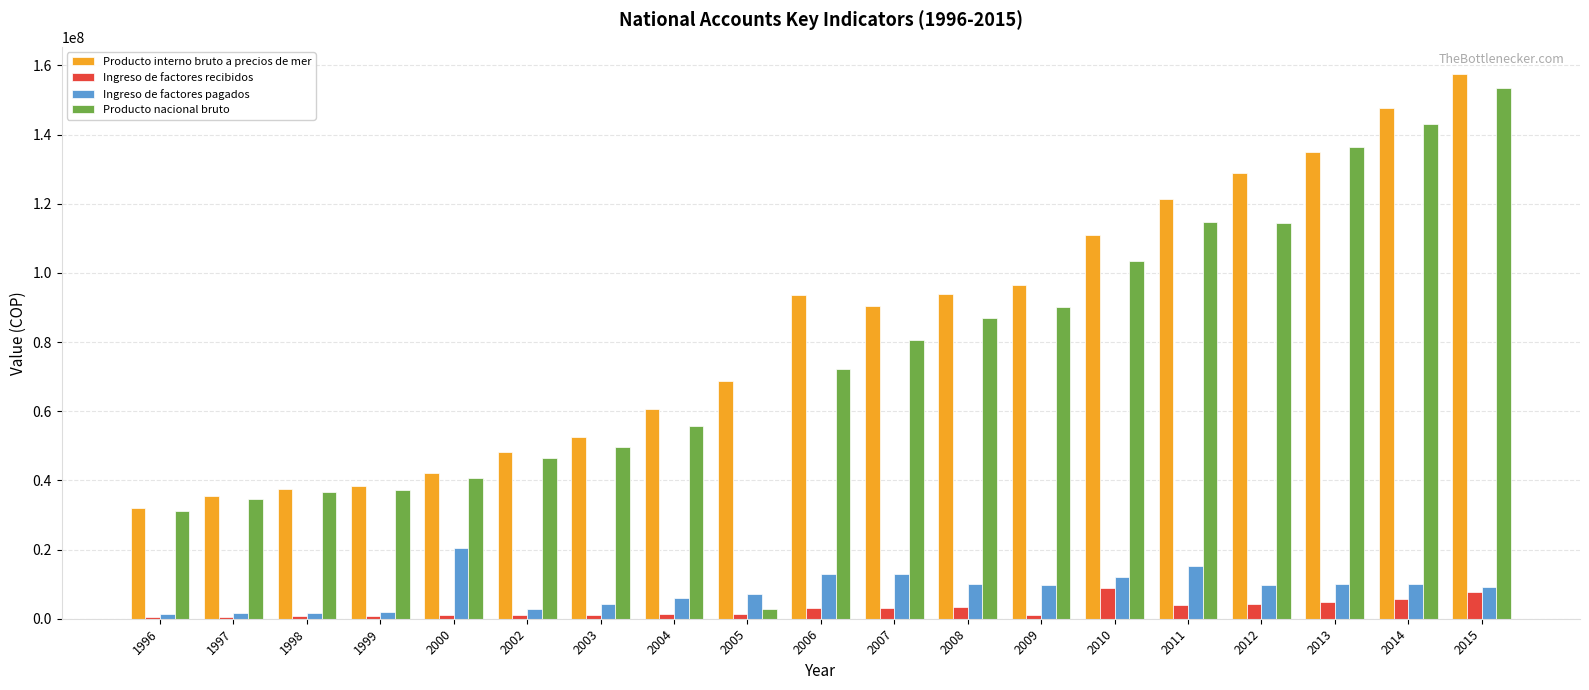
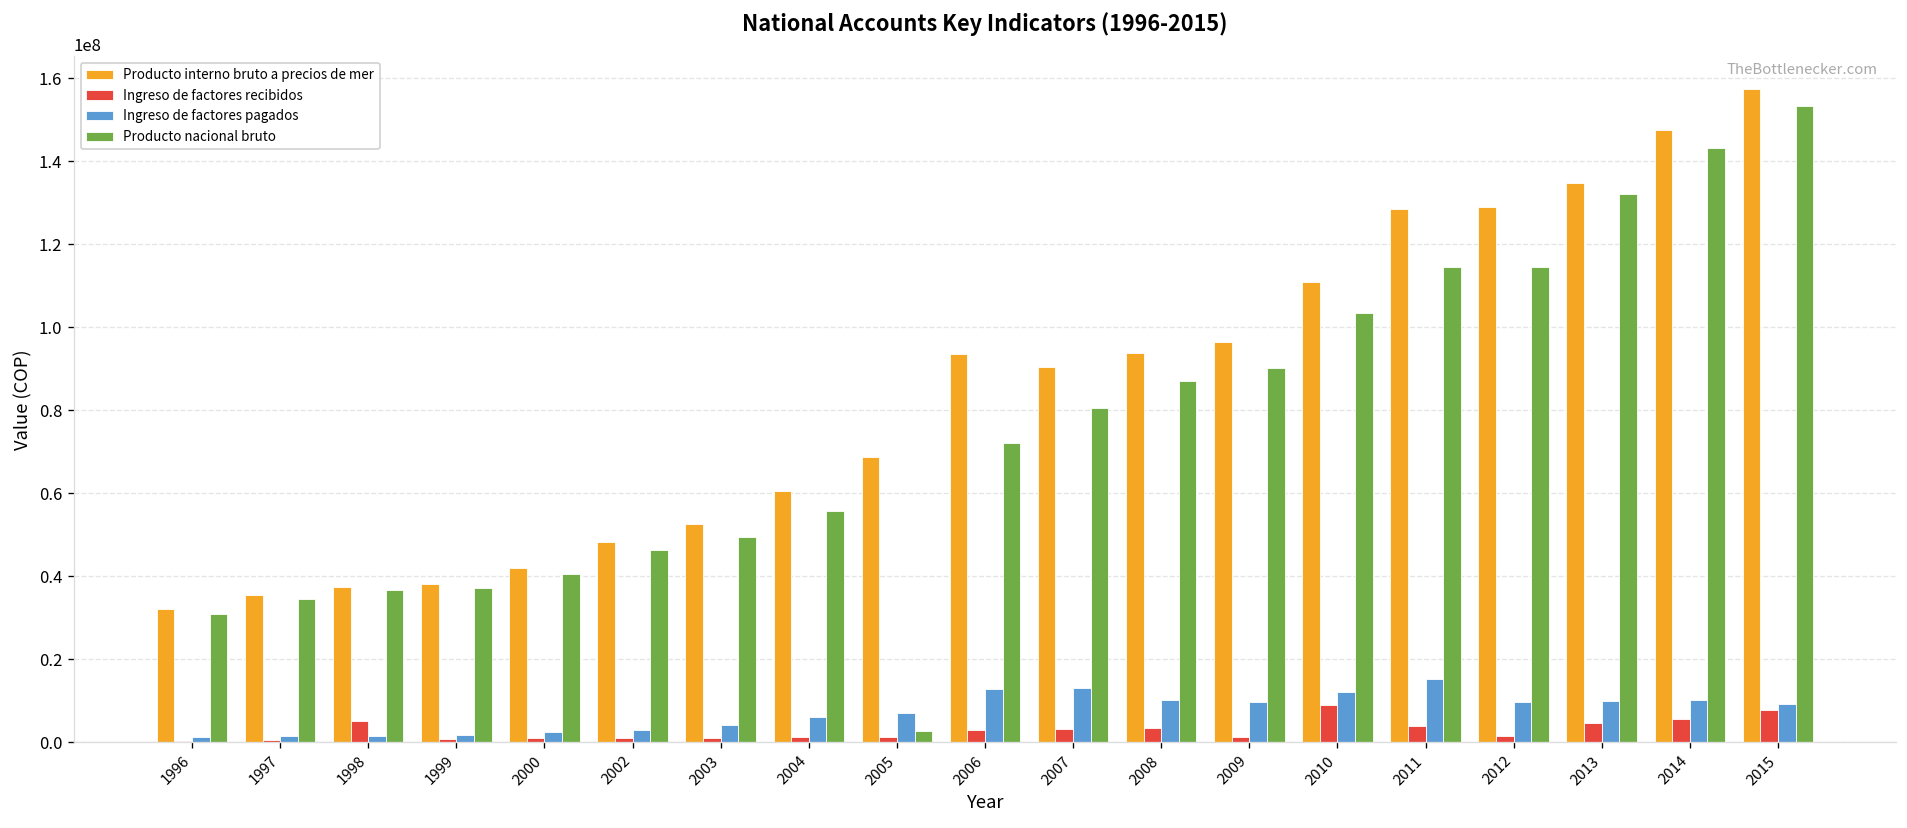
Ingreso de factores recibidos, 1998: 1000000 -> 5000000
Ingreso de factores pagados, 2000: 21000000 -> 3000000
Producto interno bruto a precios de mer, 2011: 121000000 -> 129000000
Ingreso de factores recibidos, 2012: 4000000 -> 1000000
Producto nacional bruto, 2013: 136000000 -> 132000000
